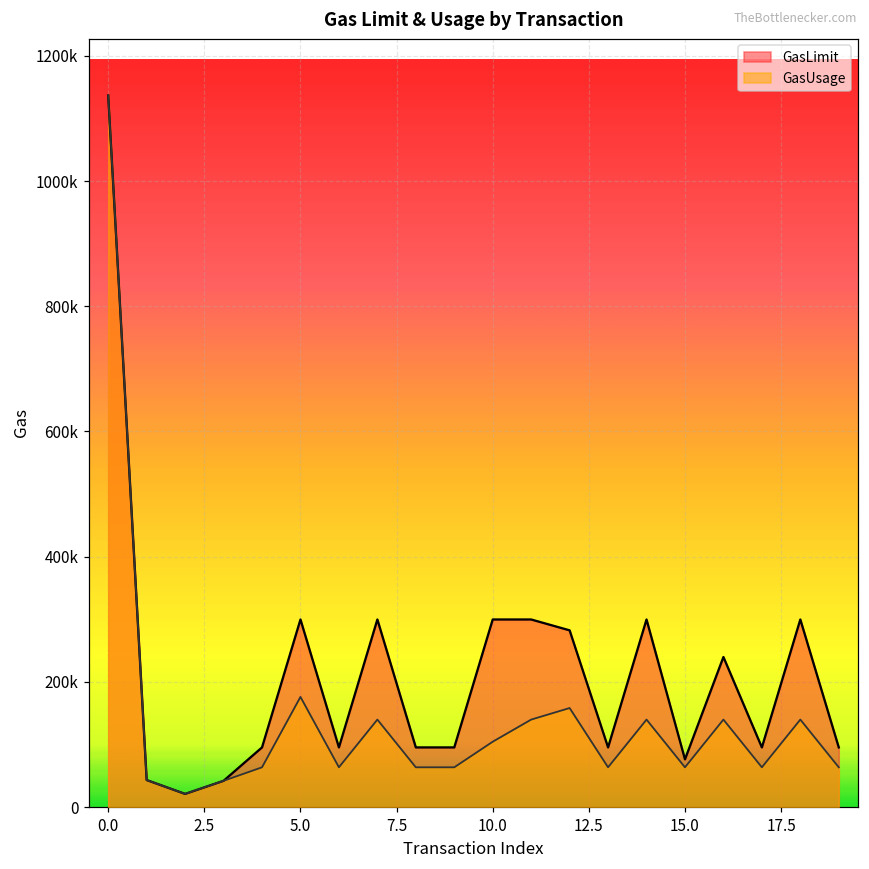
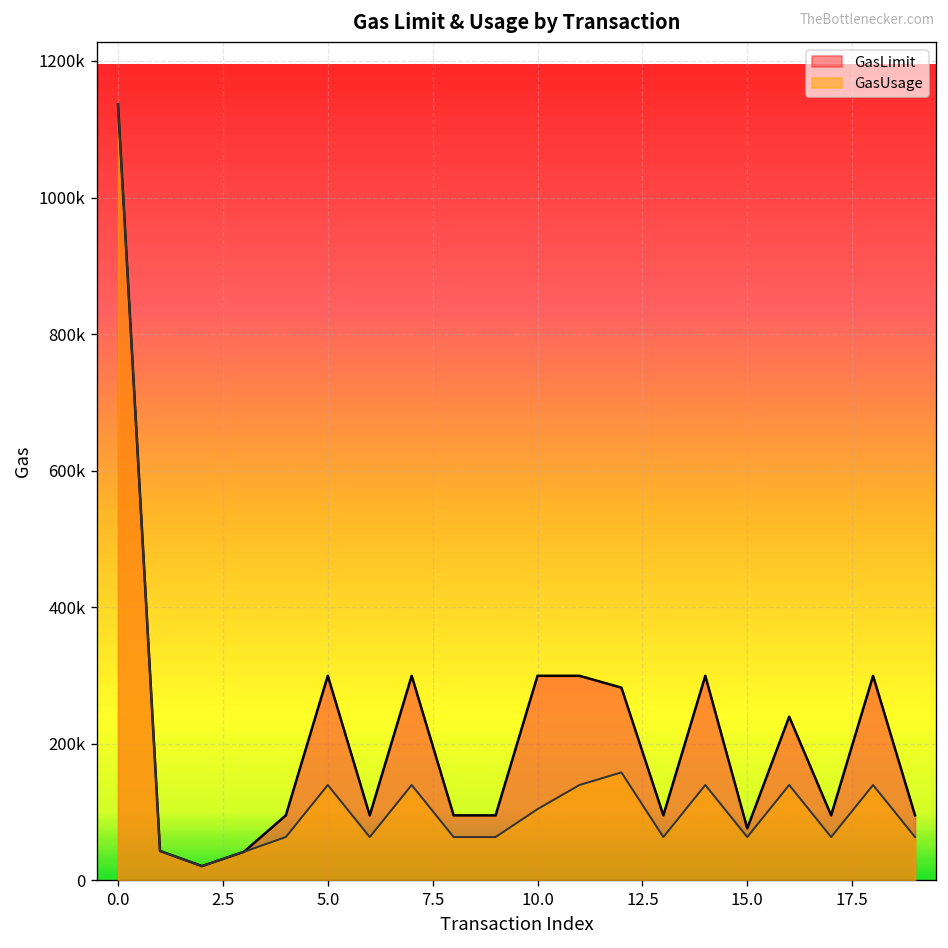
GasUsage, 5.0: 180000 -> 140000
